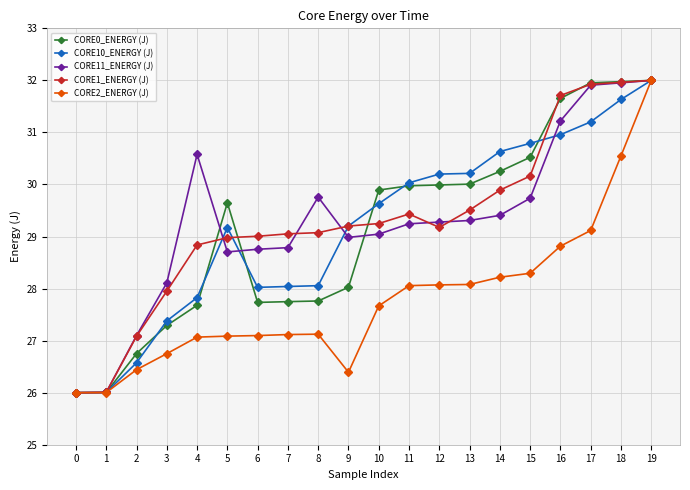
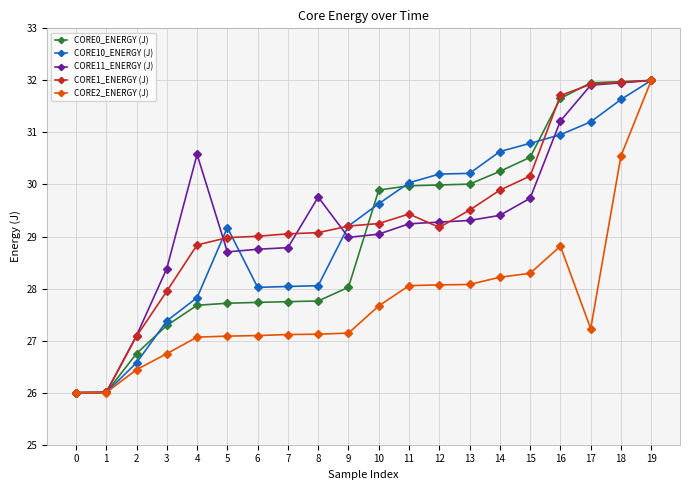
CORE11_ENERGY (J), 3: 28.1 -> 28.4
CORE0_ENERGY (J), 5: 29.6 -> 27.7
CORE2_ENERGY (J), 9: 26.4 -> 27.1
CORE2_ENERGY (J), 17: 29.1 -> 27.2
